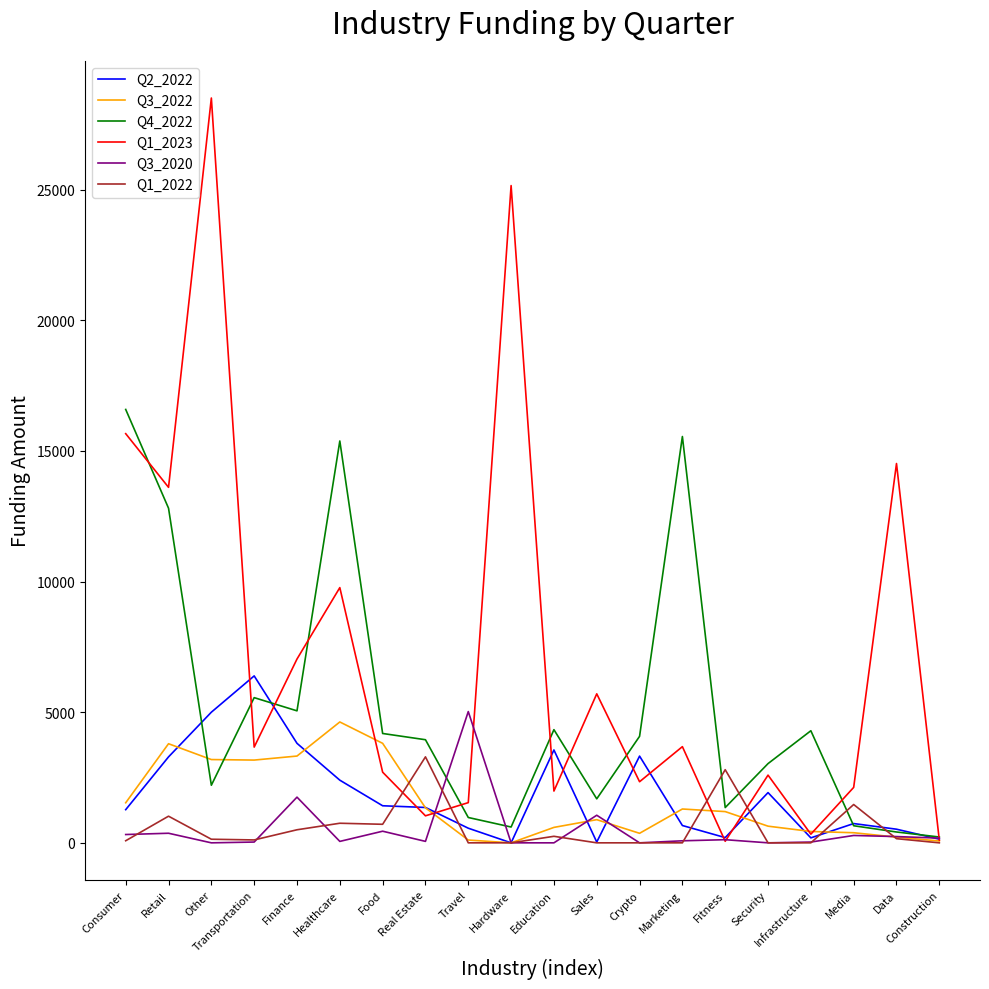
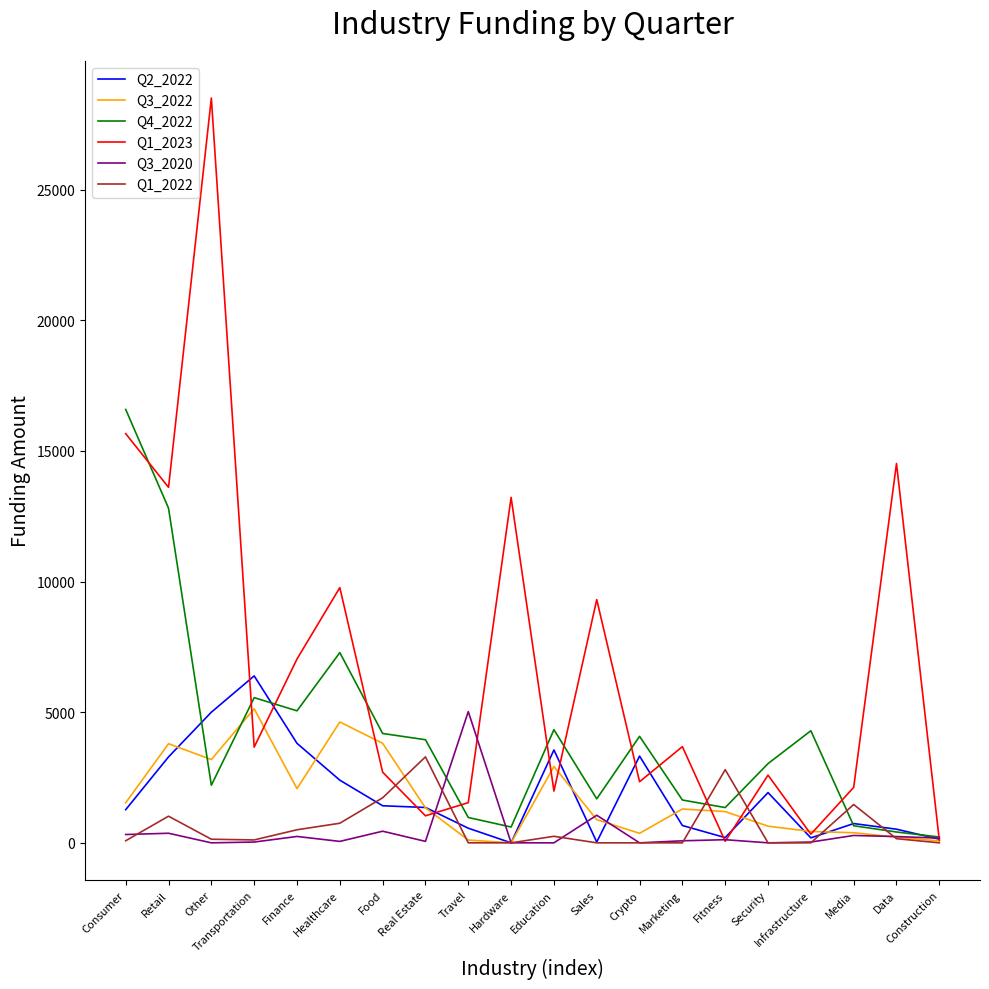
Q3_2022, Transportation: 3200 -> 5100
Q3_2022, Finance: 3300 -> 2100
Q3_2020, Finance: 1700 -> 200
Q4_2022, Healthcare: 15400 -> 7300
Q1_2022, Food: 700 -> 1700
Q1_2023, Hardware: 25200 -> 13200
Q3_2022, Education: 600 -> 2900
Q1_2023, Sales: 5700 -> 9300
Q4_2022, Marketing: 15600 -> 1600
